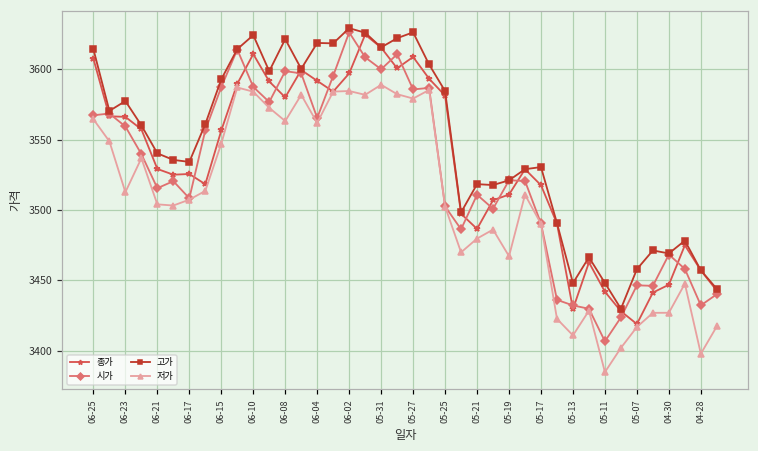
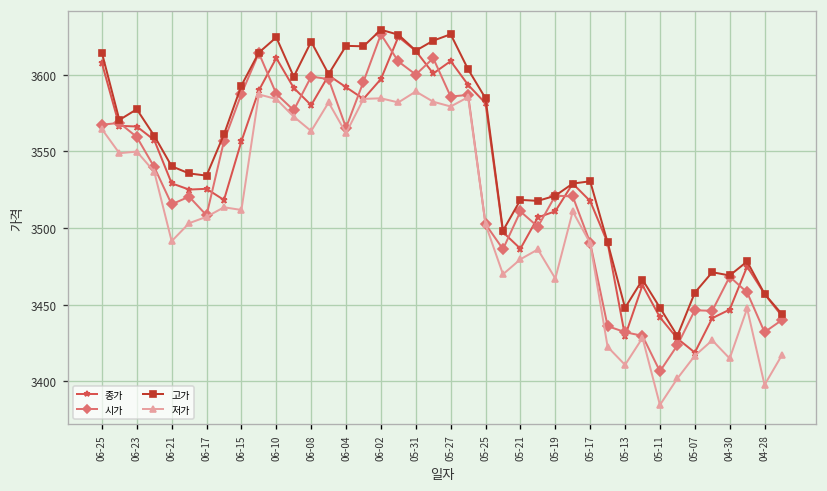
저가, 06-23: 3513 -> 3550
저가, 06-21: 3504 -> 3491
저가, 06-15: 3547 -> 3512
저가, 04-30: 3427 -> 3415
